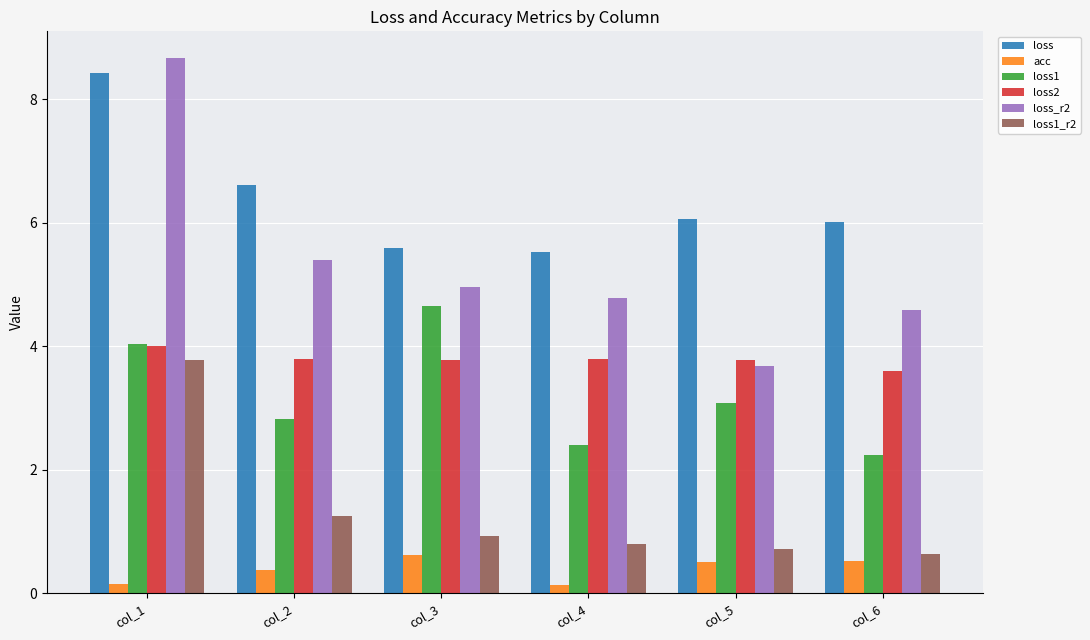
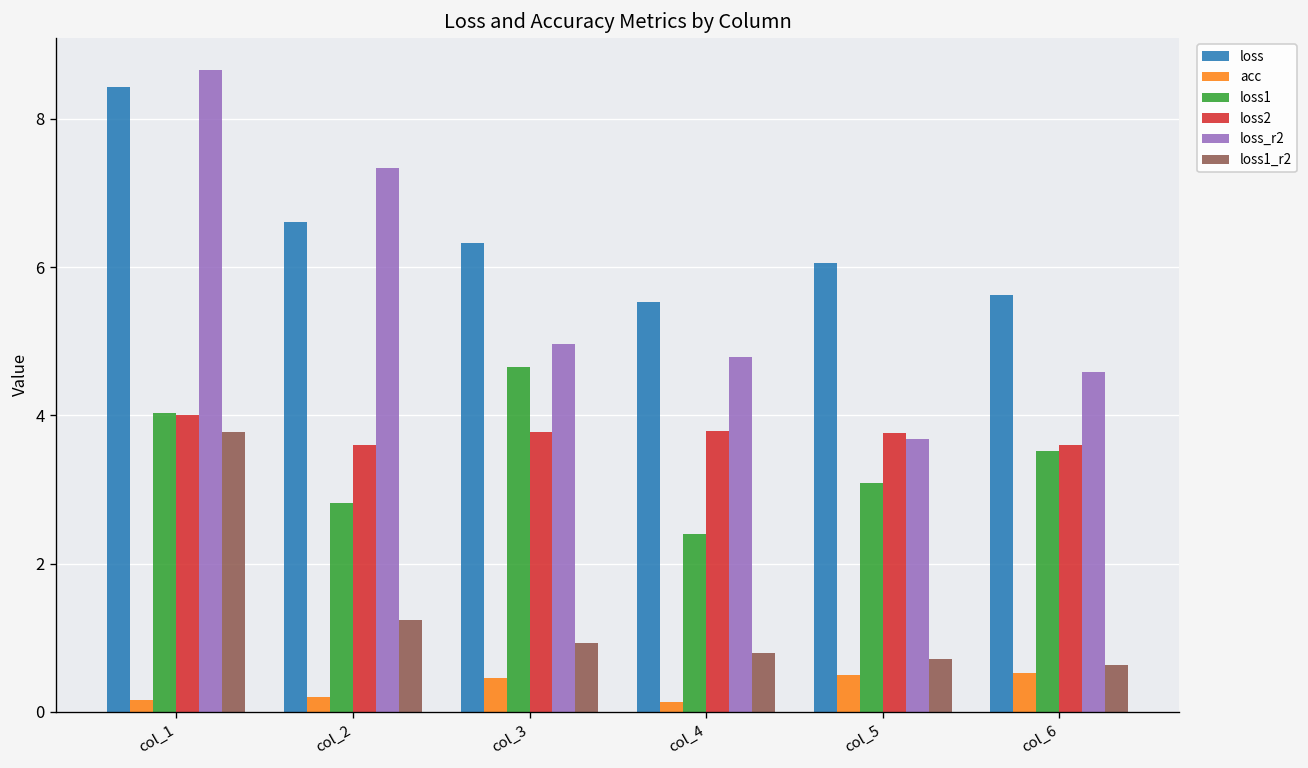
acc, col_2: 0.4 -> 0.2
loss2, col_2: 3.8 -> 3.6
loss_r2, col_2: 5.4 -> 7.3
loss, col_3: 5.6 -> 6.3
acc, col_3: 0.6 -> 0.5
loss, col_6: 6.0 -> 5.6
loss1, col_6: 2.2 -> 3.5
